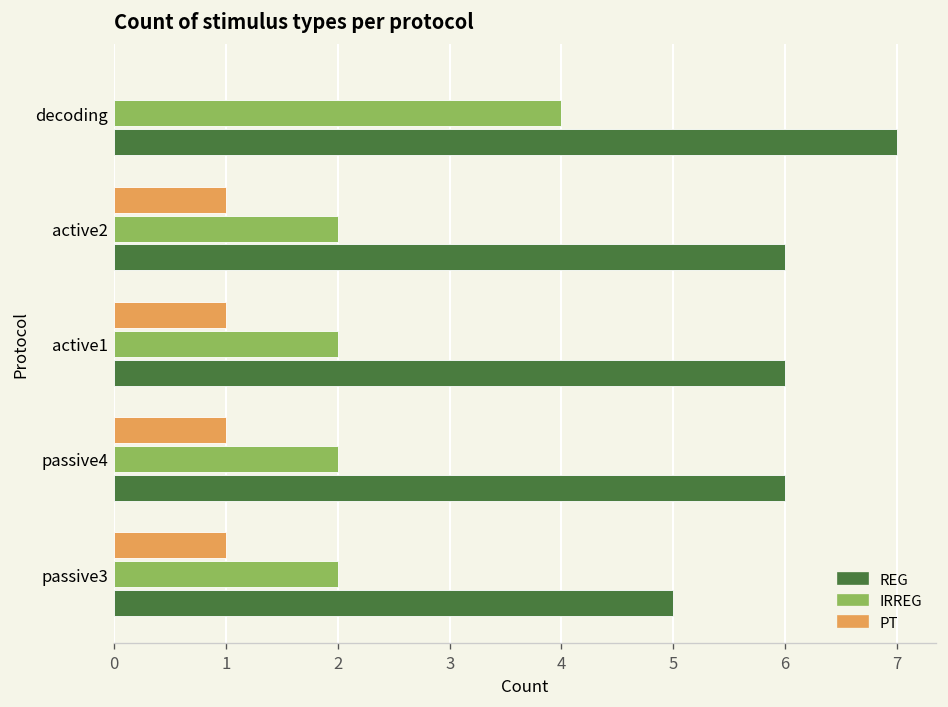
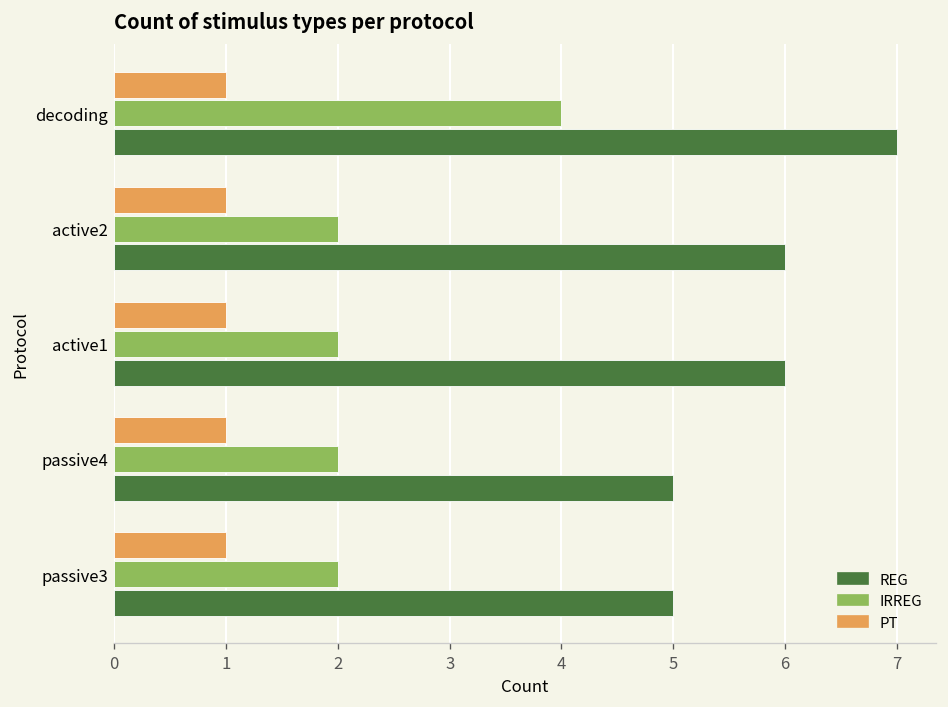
PT, decoding: 0 -> 1
REG, passive4: 6 -> 5
